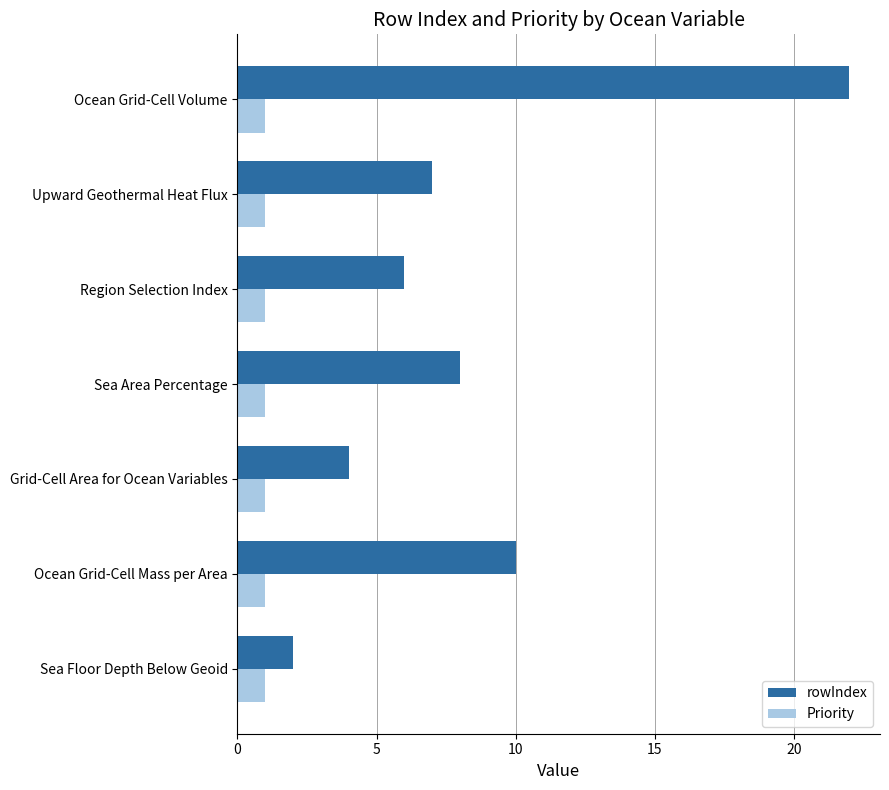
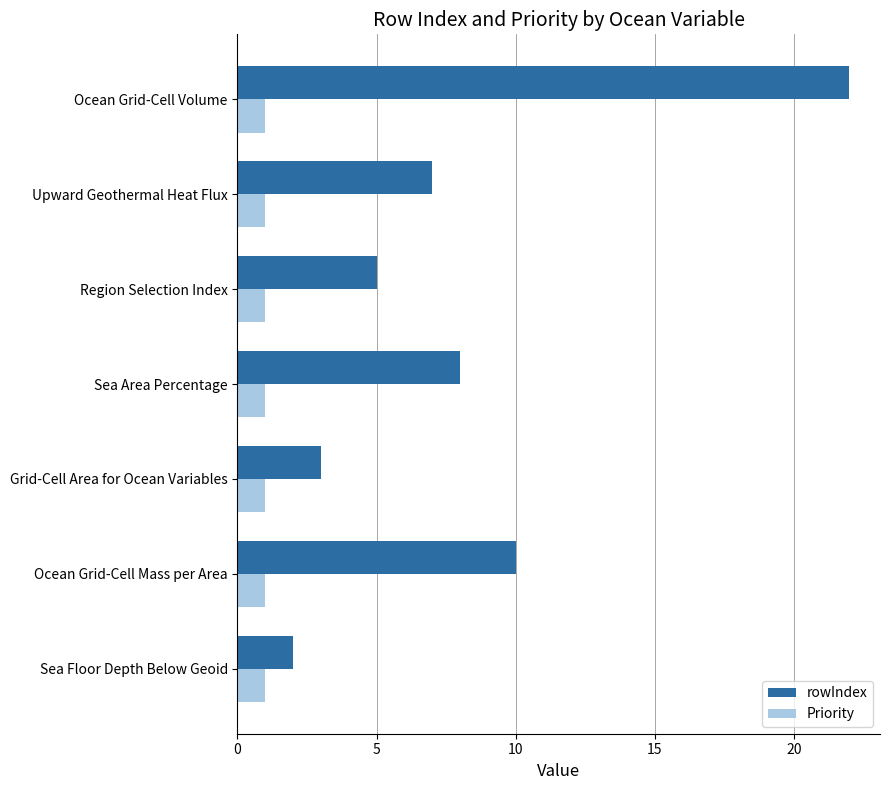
rowIndex, Region Selection Index: 6 -> 5
rowIndex, Grid-Cell Area for Ocean Variables: 4 -> 3
